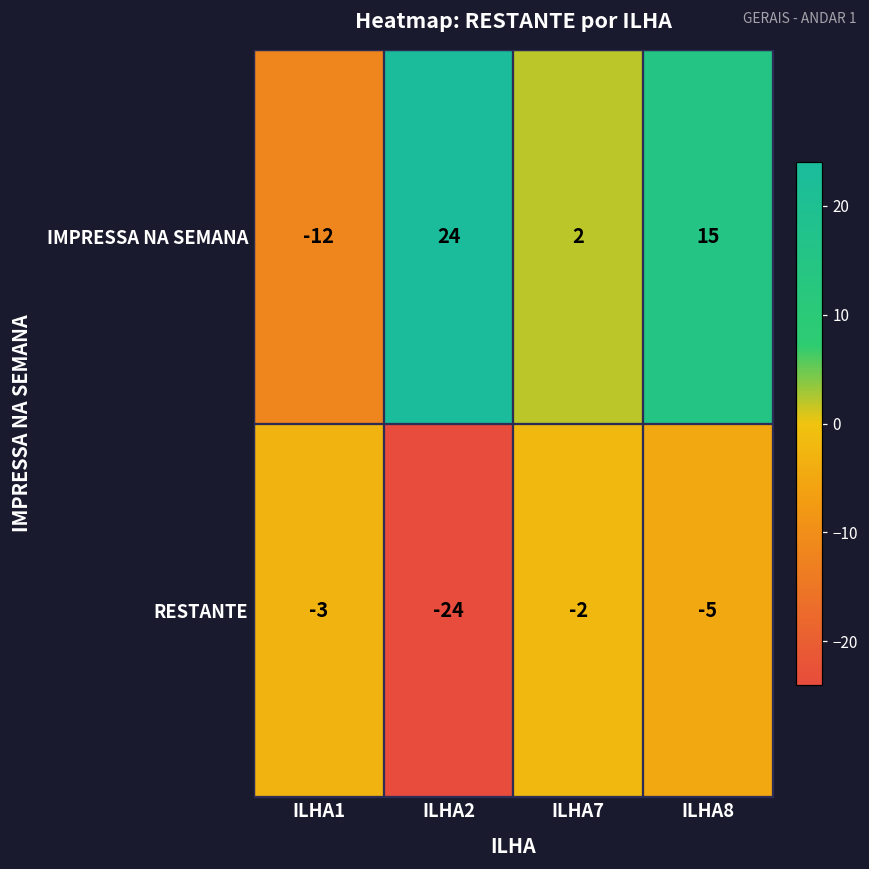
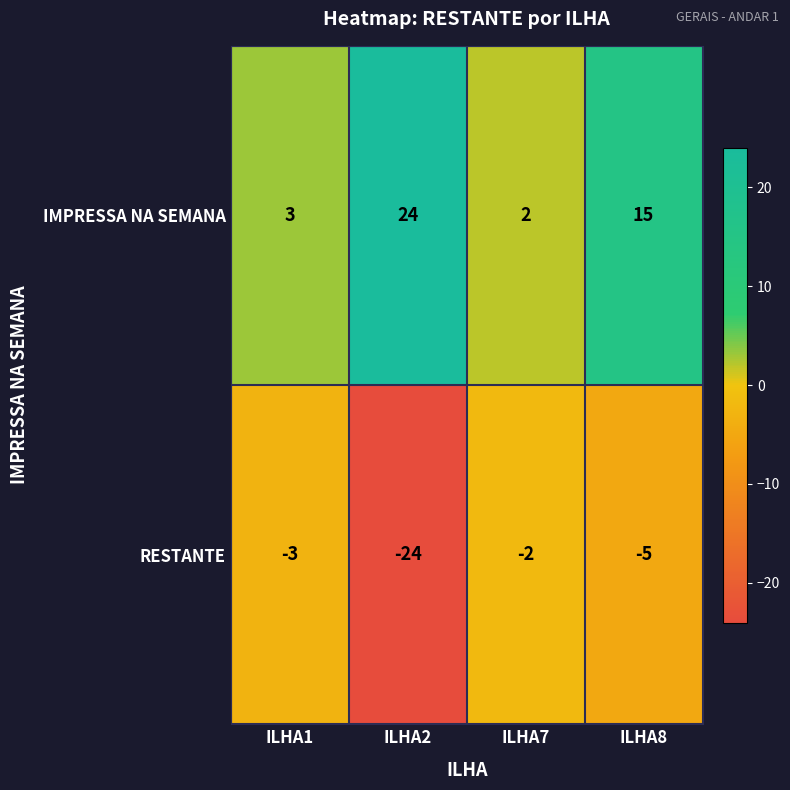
IMPRESSA NA SEMANA, ILHA1: -12 -> 3
